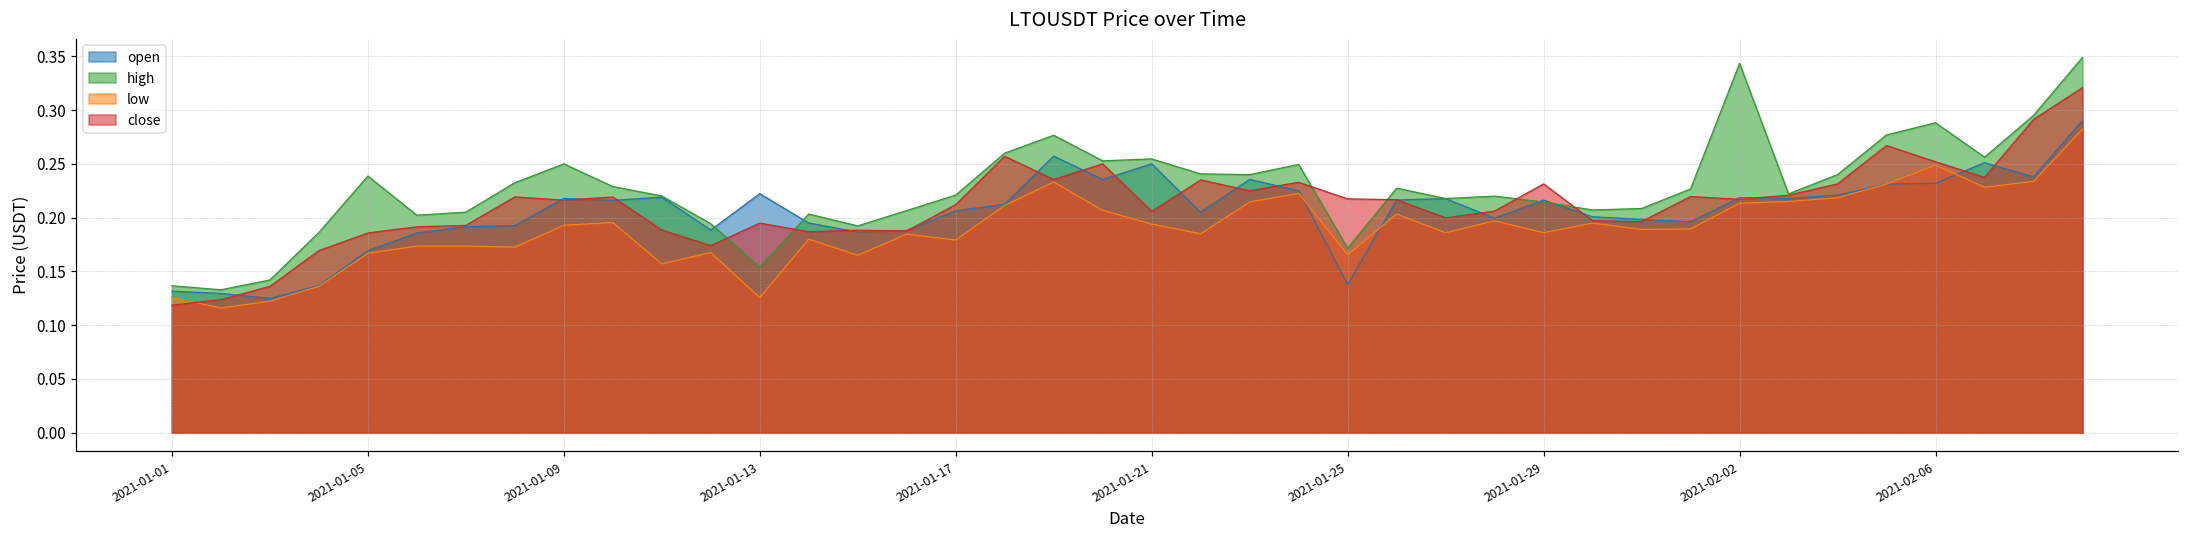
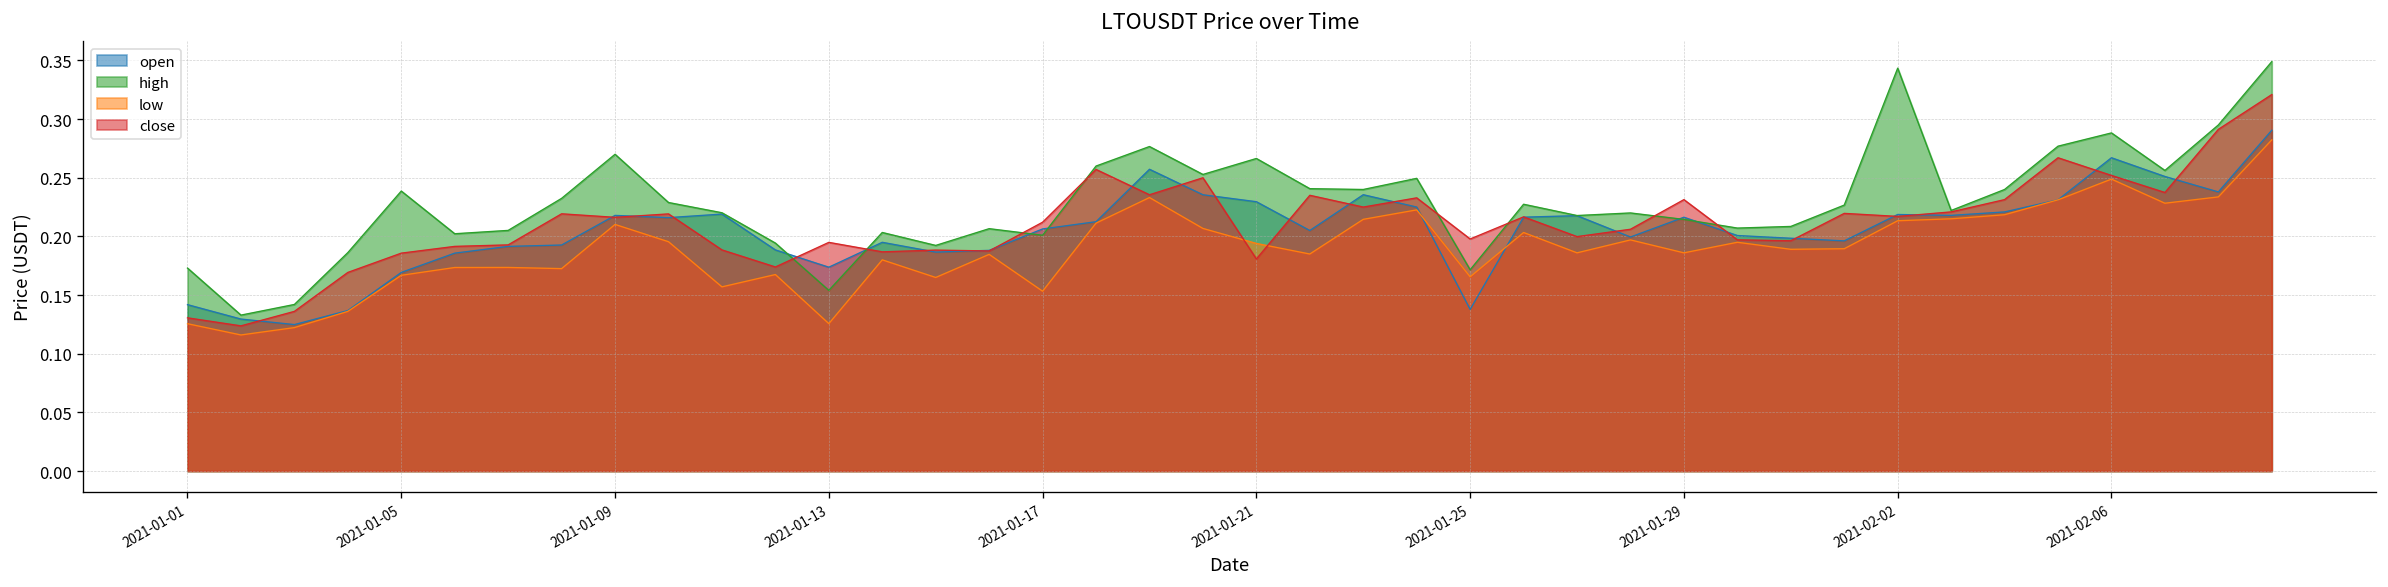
open, 2021-01-01: 0.13 -> 0.14
high, 2021-01-01: 0.14 -> 0.17
close, 2021-01-01: 0.12 -> 0.13
high, 2021-01-09: 0.25 -> 0.27
low, 2021-01-09: 0.19 -> 0.21
open, 2021-01-13: 0.22 -> 0.17
high, 2021-01-17: 0.22 -> 0.20
low, 2021-01-17: 0.18 -> 0.15
open, 2021-01-21: 0.25 -> 0.23
high, 2021-01-21: 0.25 -> 0.27
close, 2021-01-21: 0.21 -> 0.18
close, 2021-01-25: 0.22 -> 0.20
open, 2021-02-06: 0.23 -> 0.27
